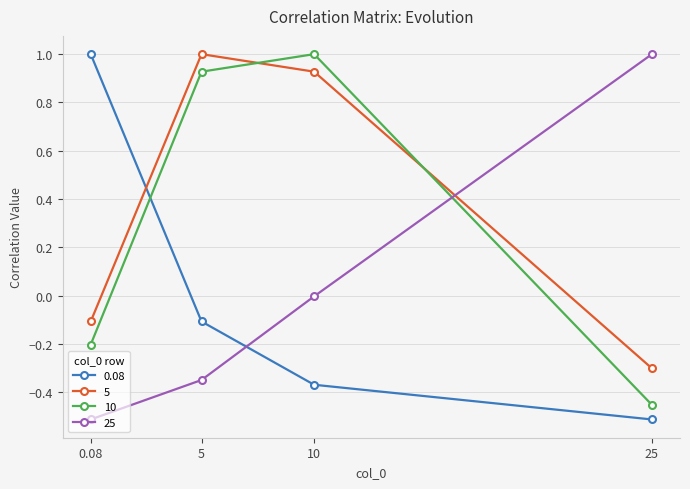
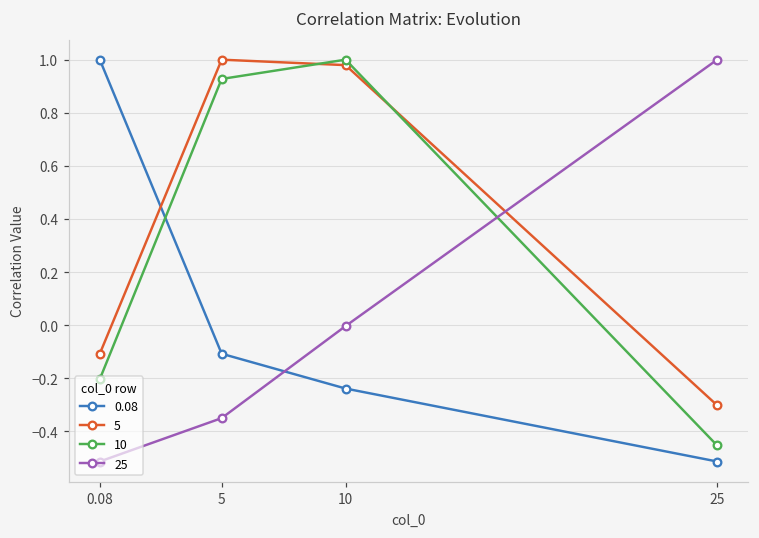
0.08, 10: -0.37 -> -0.24
5, 10: 0.93 -> 0.98
